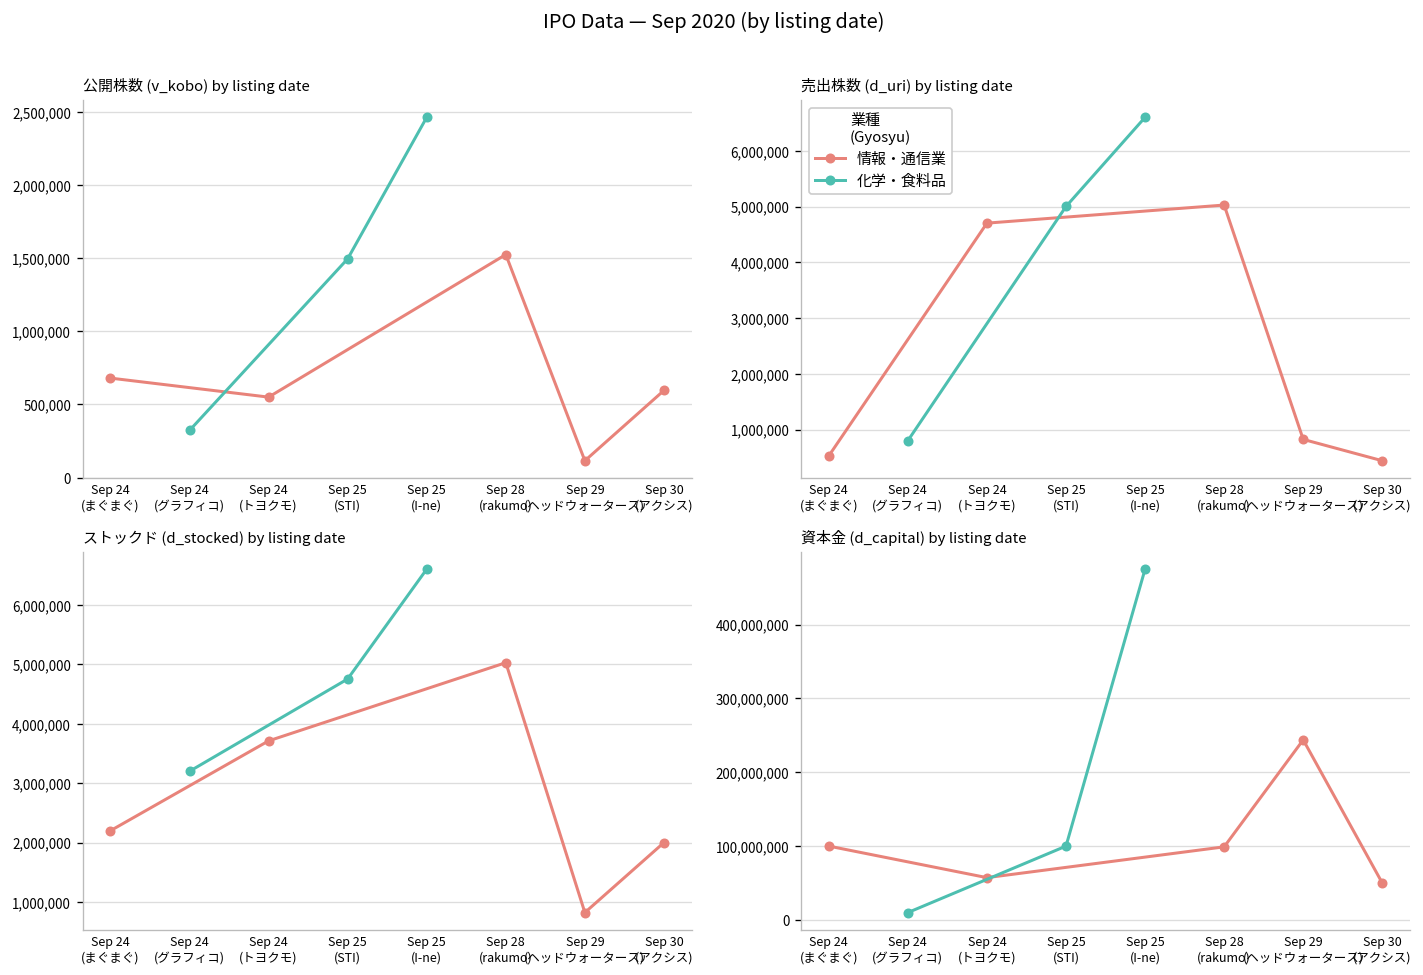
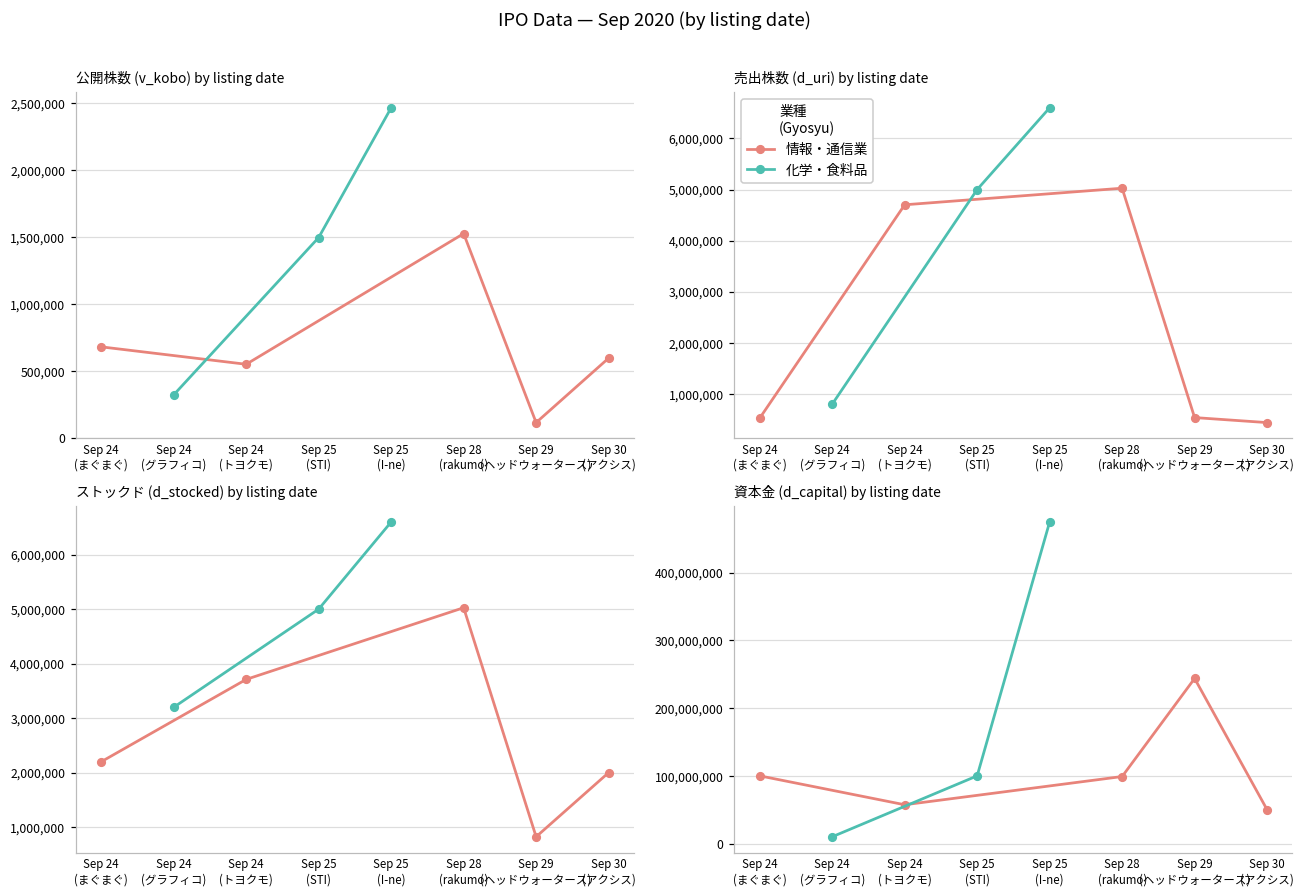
売出株数 (d_uri) by listing date, 情報・通信業, Sep 29 (ヘッドウォータース): 800,000 -> 500,000
ストックド (d_stocked) by listing date, 化学・食料品, Sep 25 (STI): 4,800,000 -> 5,000,000
